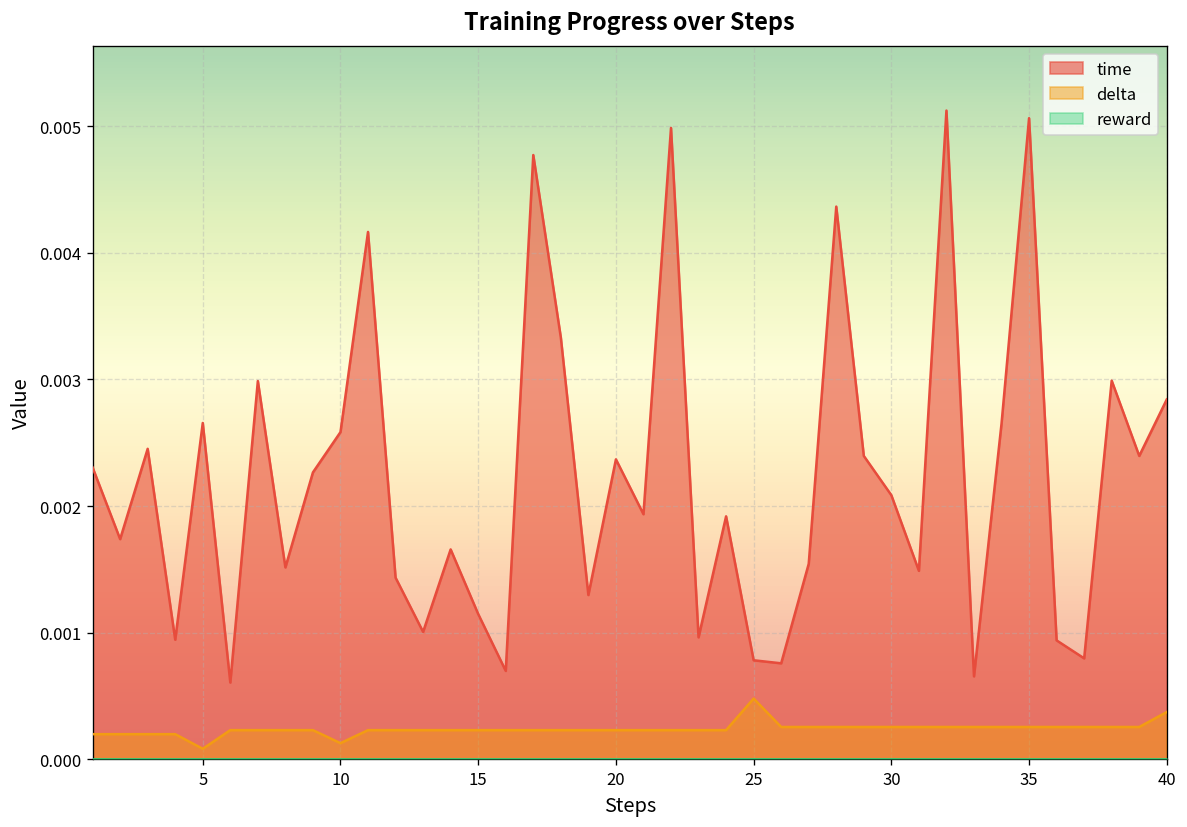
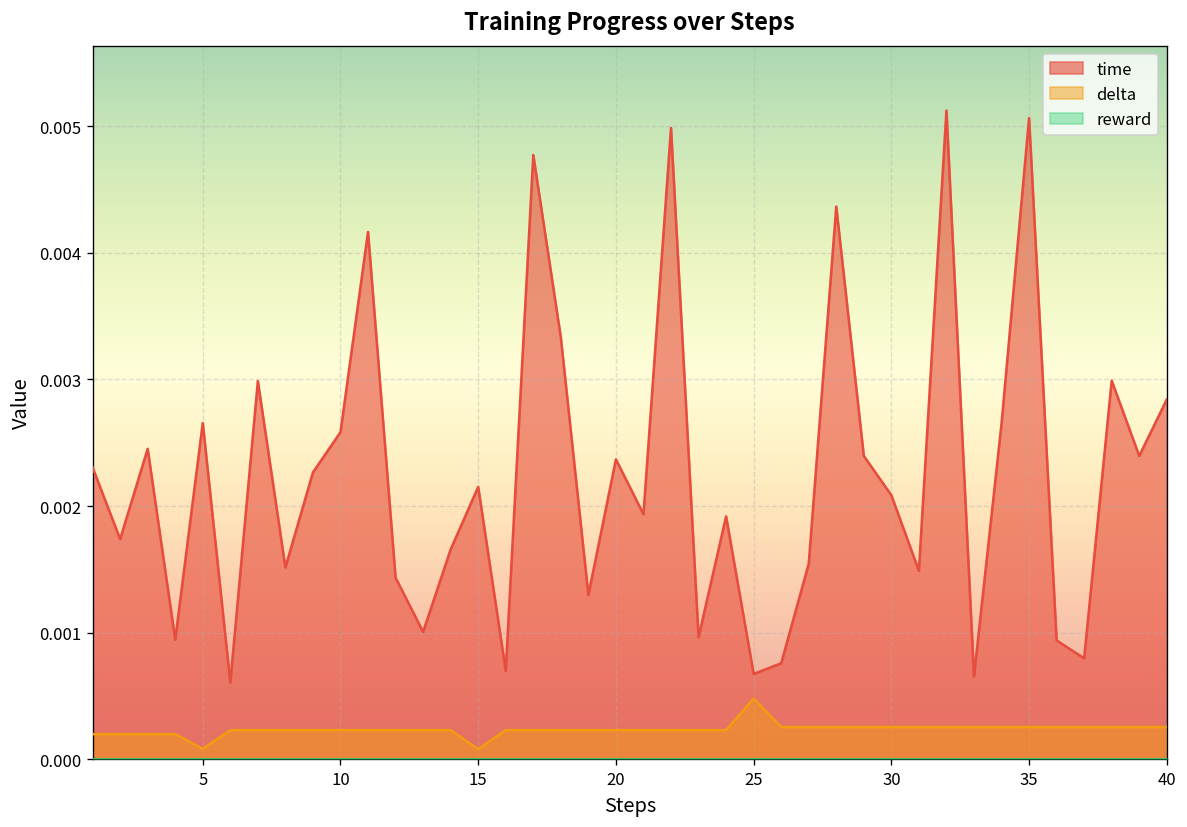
delta, 10: 0.00013 -> 0.00023
time, 15: 0.00115 -> 0.00215
delta, 15: 0.00023 -> 0.00008
time, 25: 0.00078 -> 0.00068
delta, 40: 0.00037 -> 0.00026
